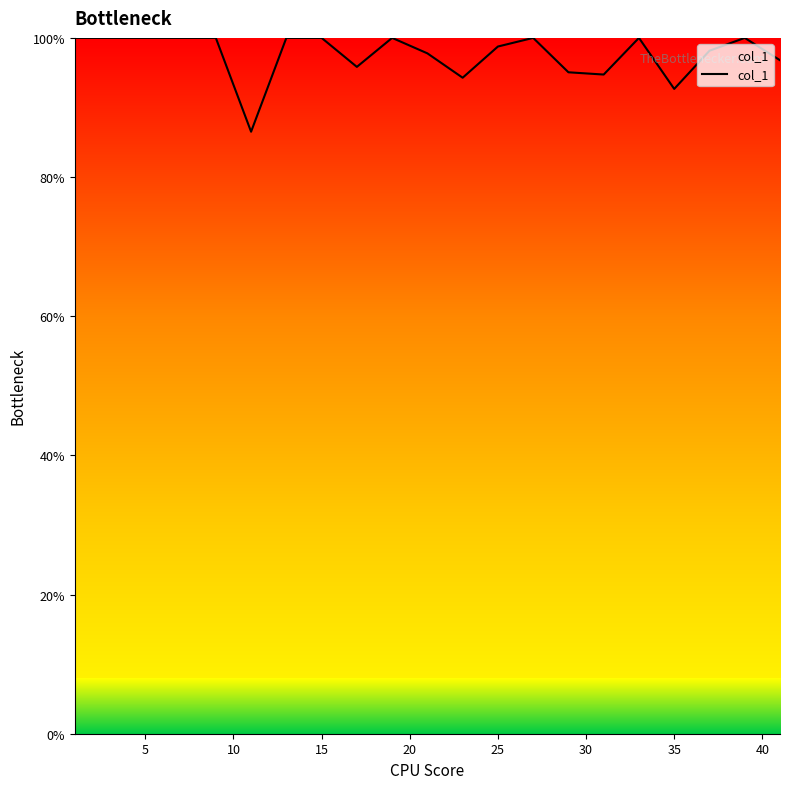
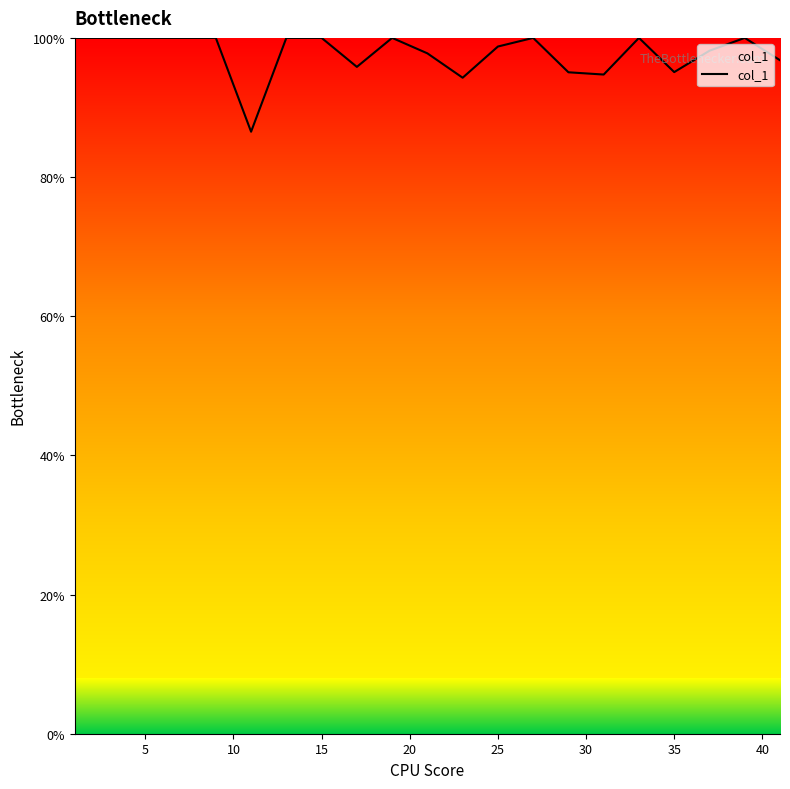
35: 93% -> 95%
